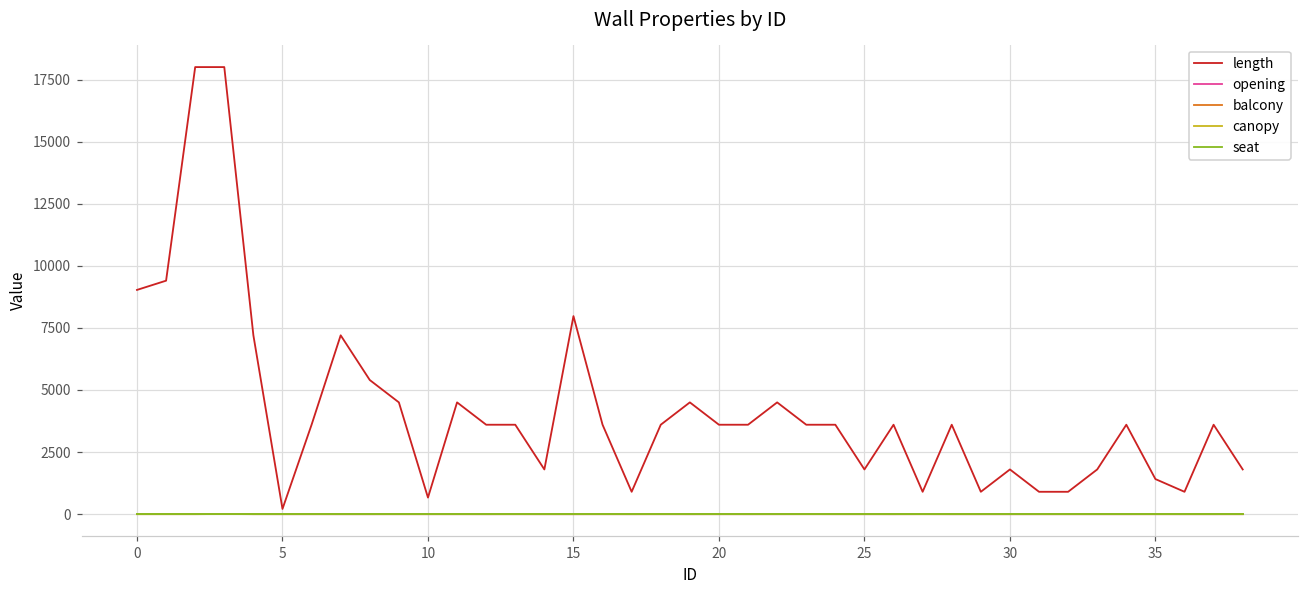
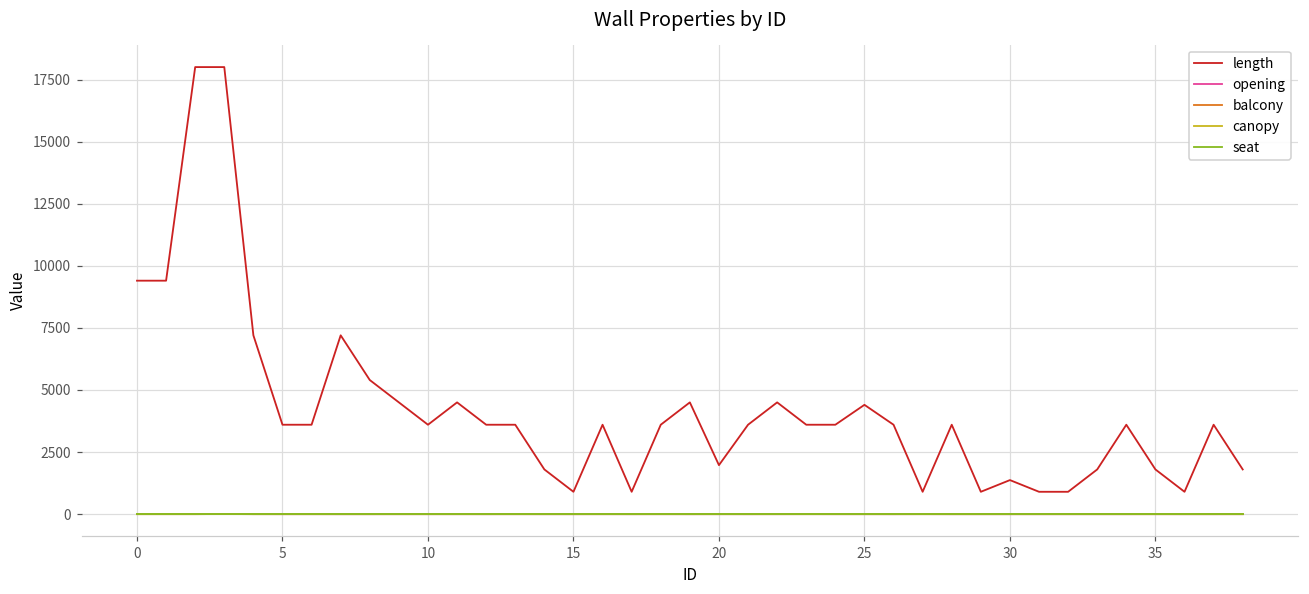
length, 0: 9000 -> 9400
length, 5: 200 -> 3600
length, 10: 700 -> 3600
length, 15: 8000 -> 900
length, 20: 3600 -> 2000
length, 25: 1800 -> 4400
length, 30: 1800 -> 1400
length, 35: 1400 -> 1800
